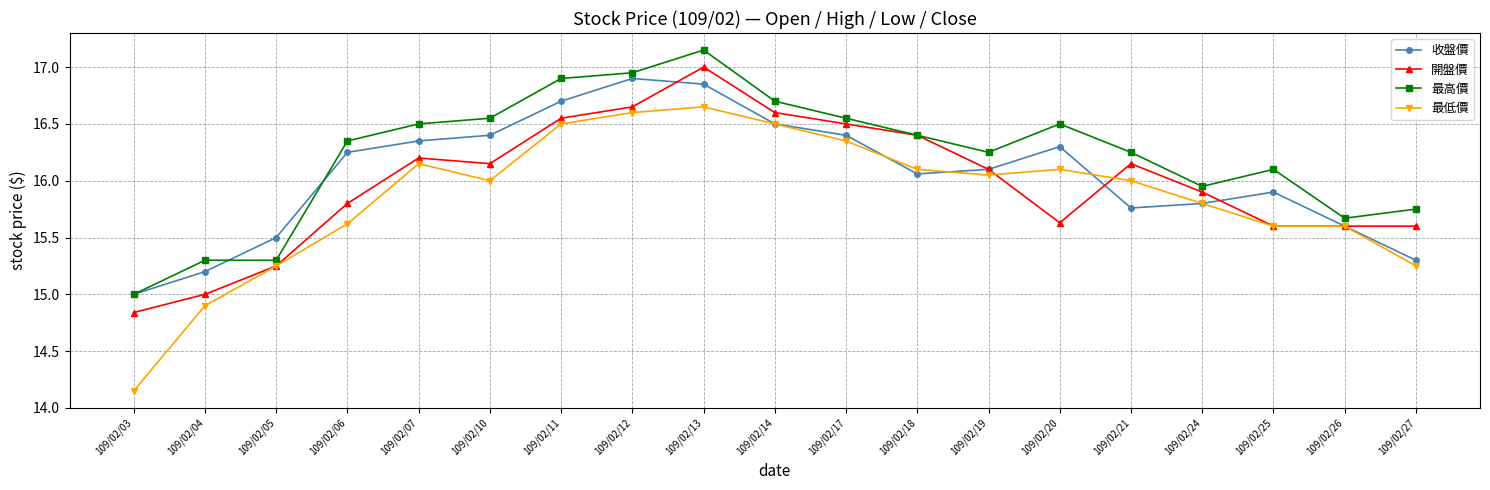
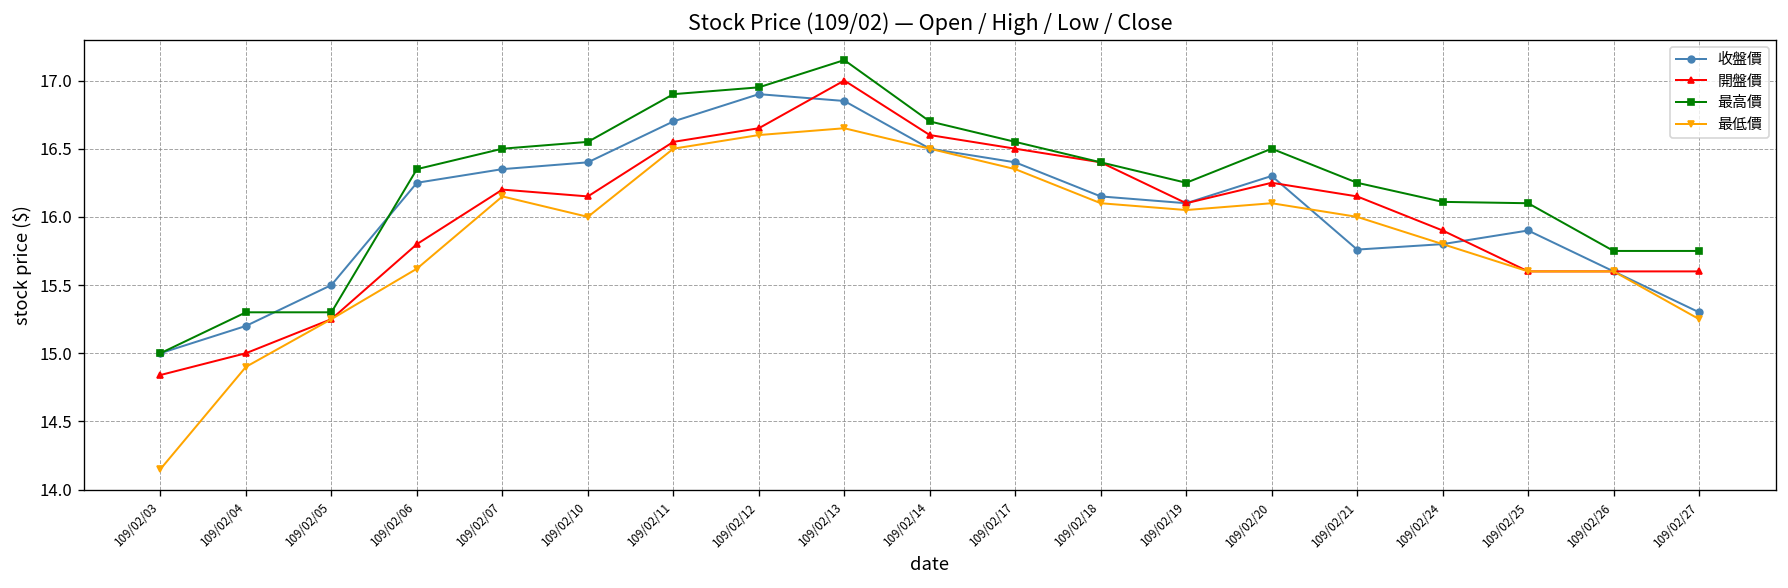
收盤價, 109/02/18: 16.06 -> 16.15
開盤價, 109/02/20: 15.63 -> 16.25
最高價, 109/02/24: 15.95 -> 16.11
最高價, 109/02/26: 15.67 -> 15.75
